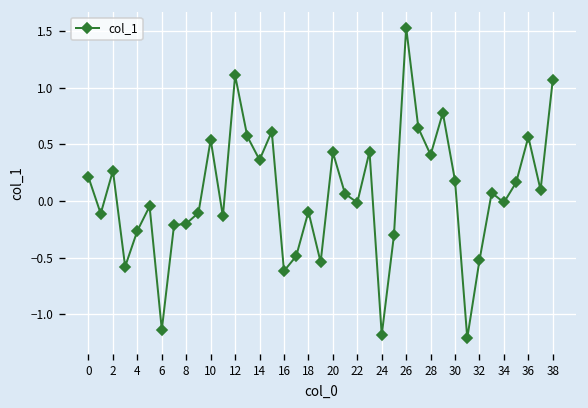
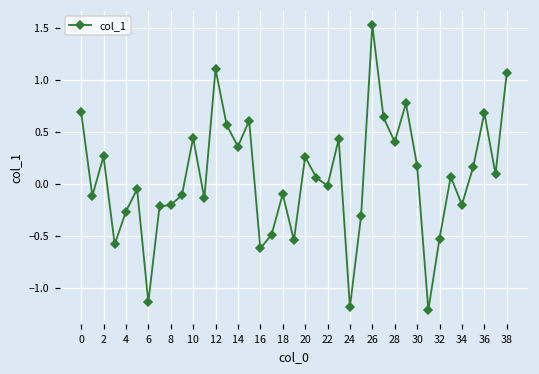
0: 0.2 -> 0.7
10: 0.5 -> 0.4
20: 0.4 -> 0.3
34: 0.0 -> -0.2
36: 0.6 -> 0.7
